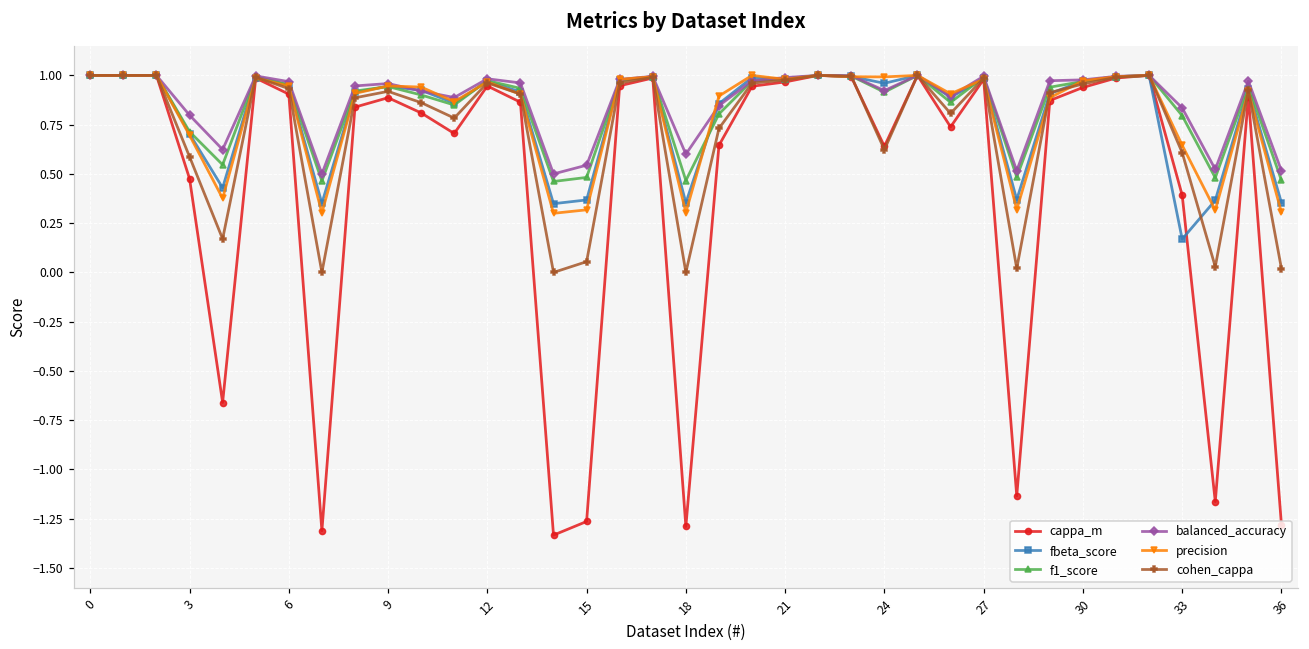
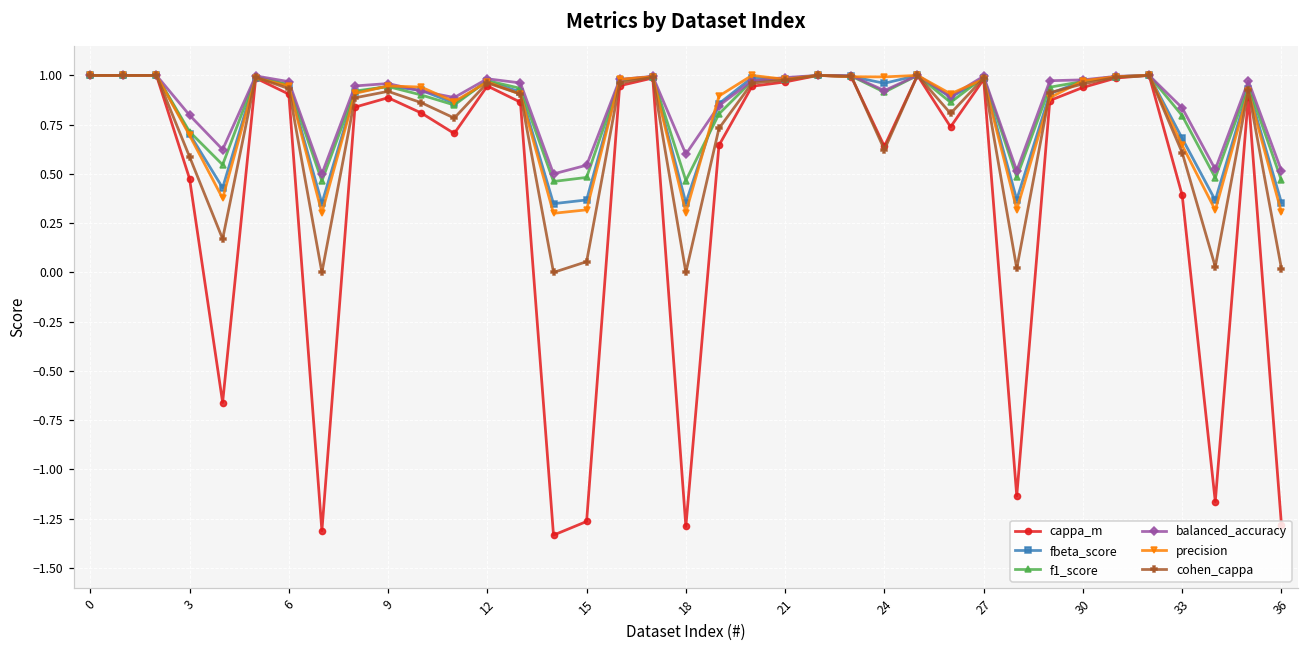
fbeta_score, 33: 0.17 -> 0.68
